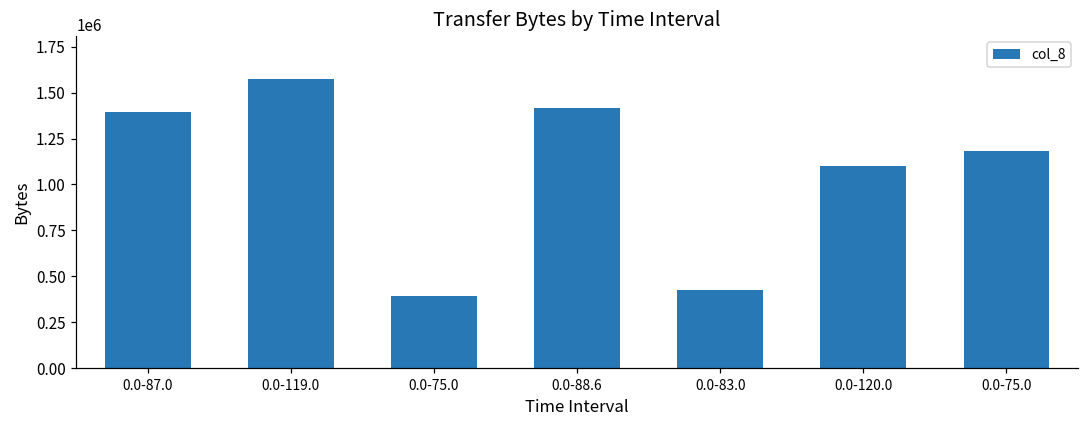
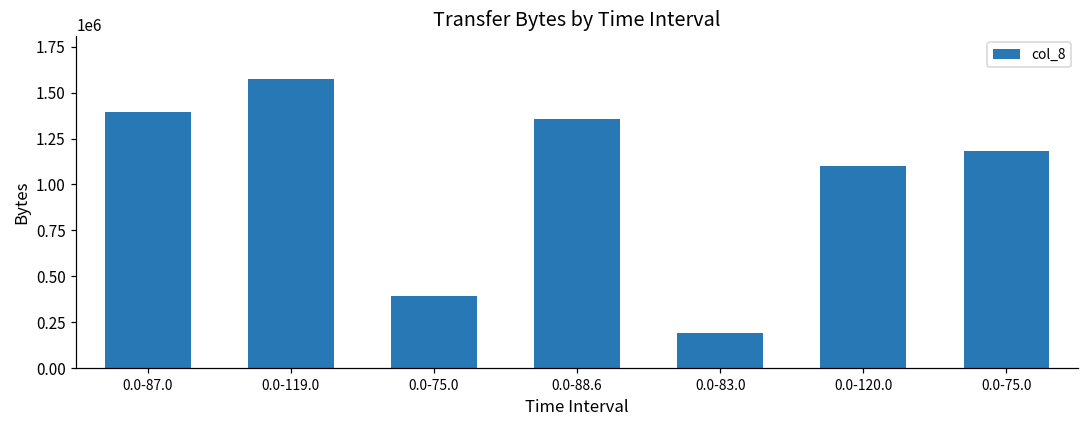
0.0-88.6: 1420000 -> 1360000
0.0-83.0: 420000 -> 190000
